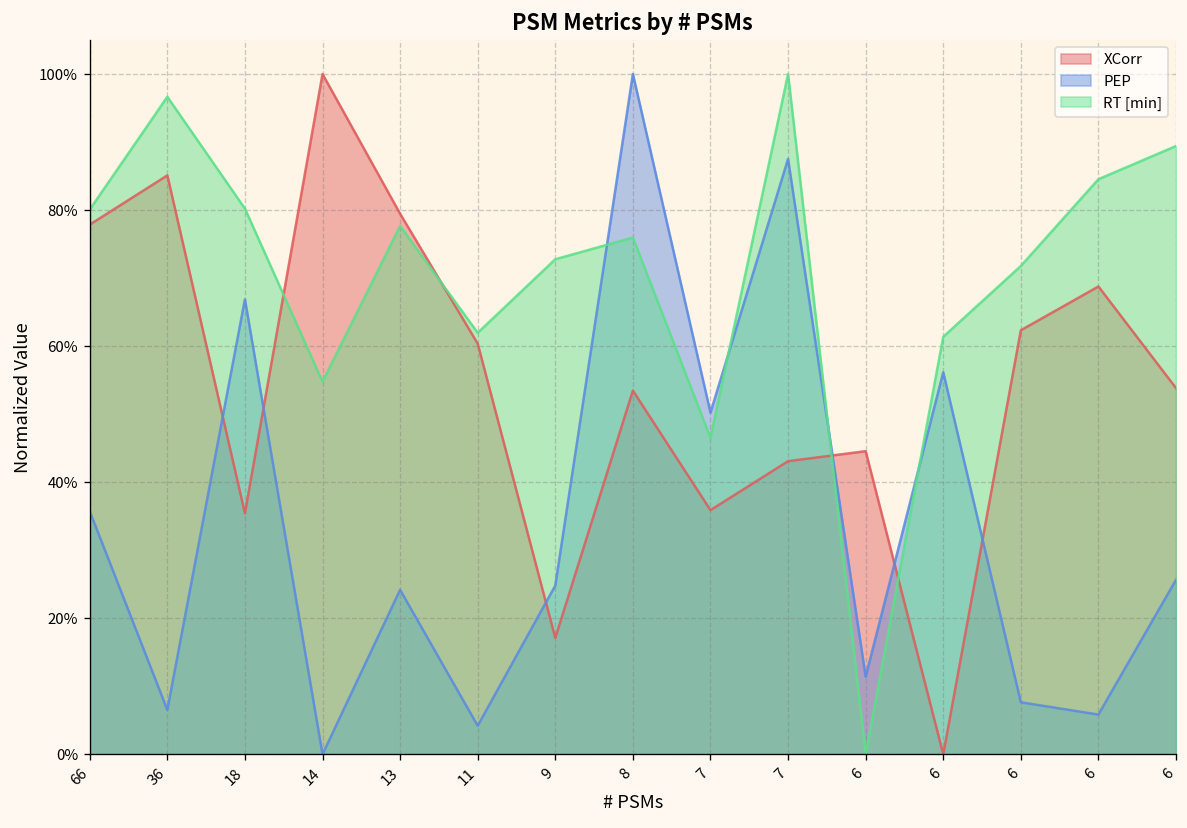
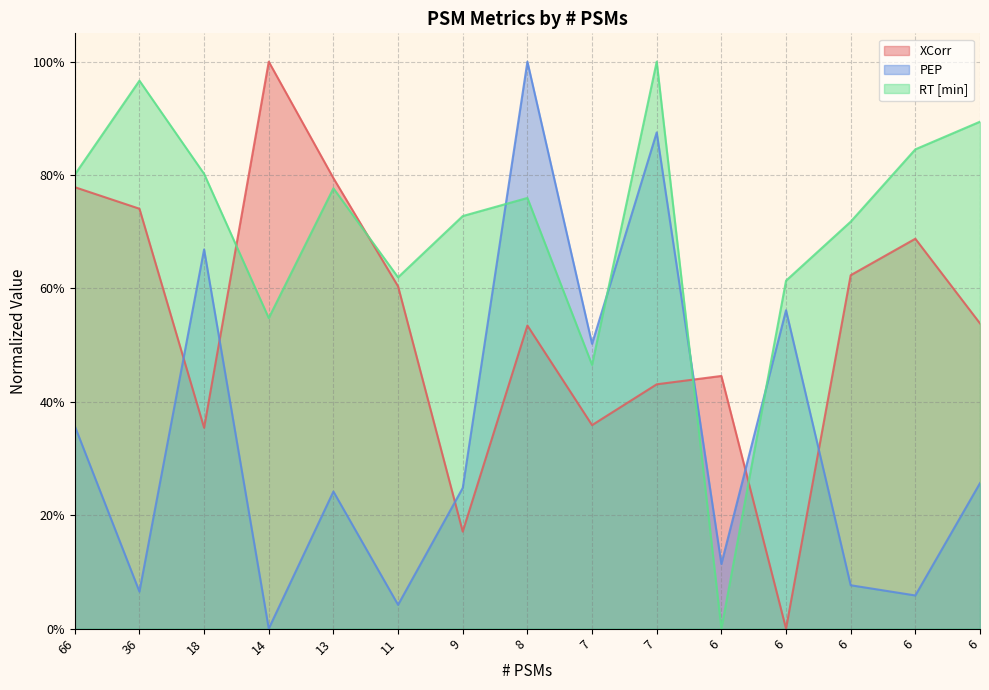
XCorr, 36: 85% -> 74%
